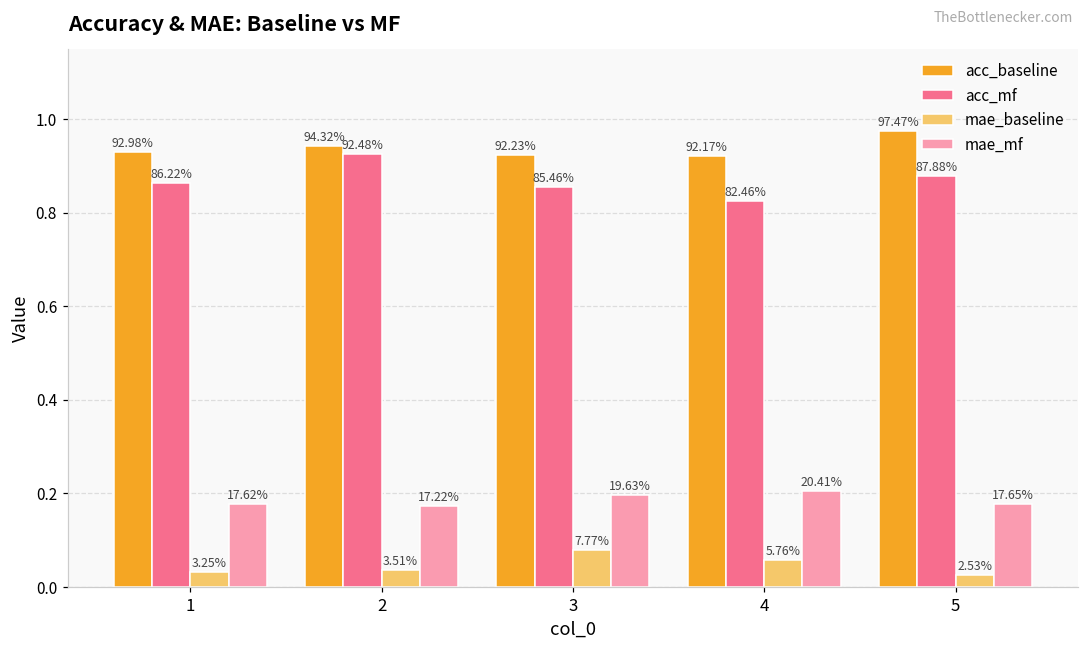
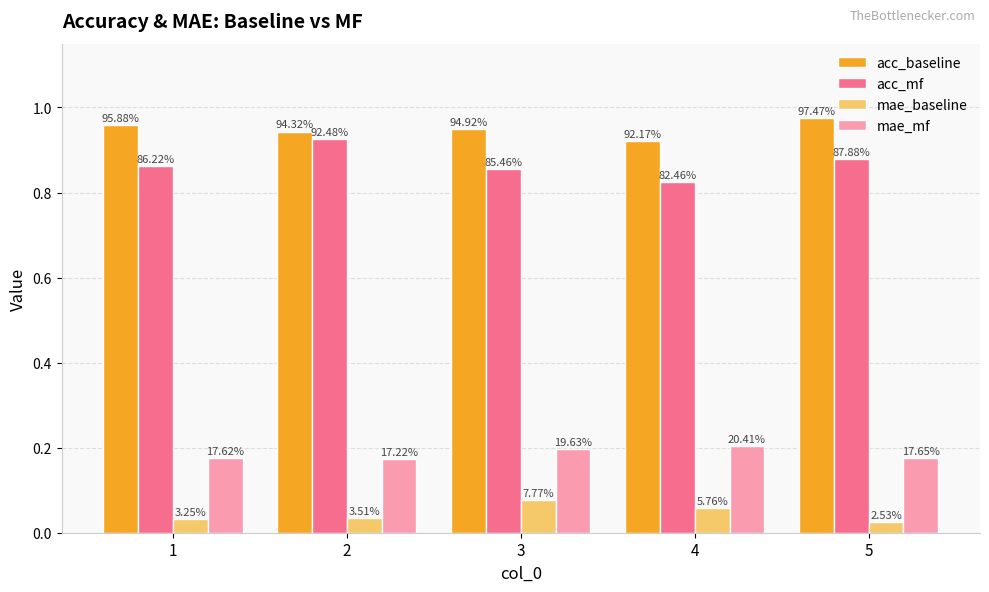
acc_baseline, 1: 92.98% -> 95.88%
acc_baseline, 3: 92.23% -> 94.92%
